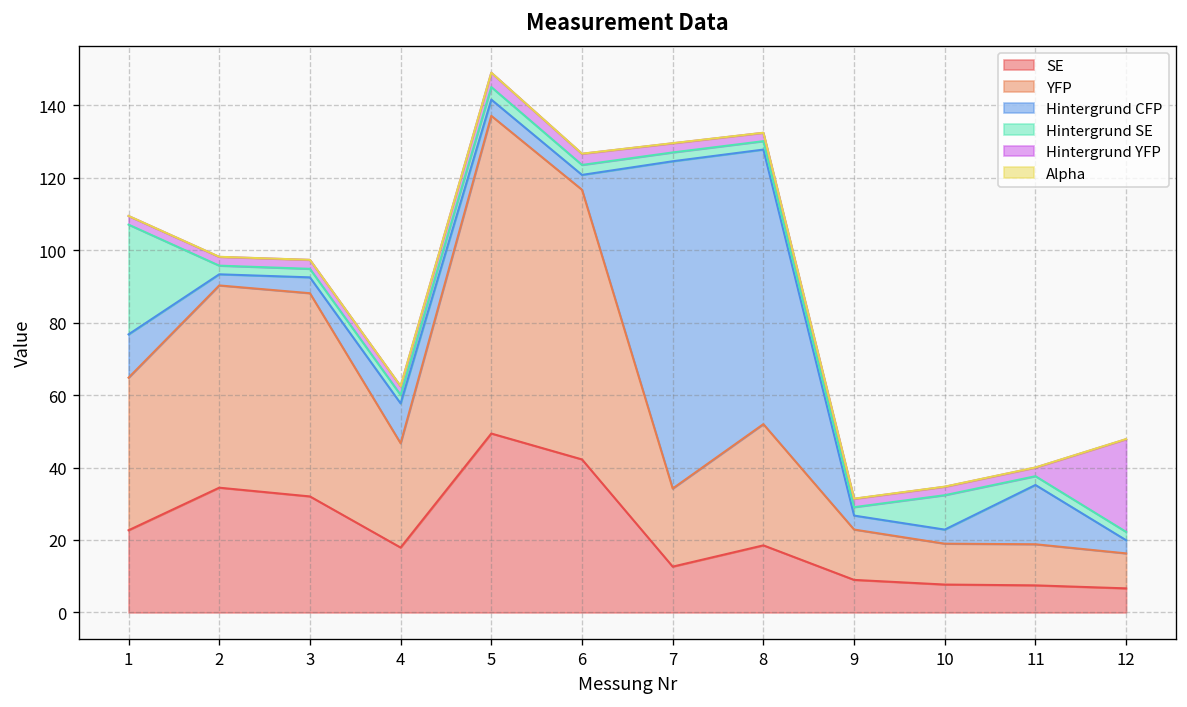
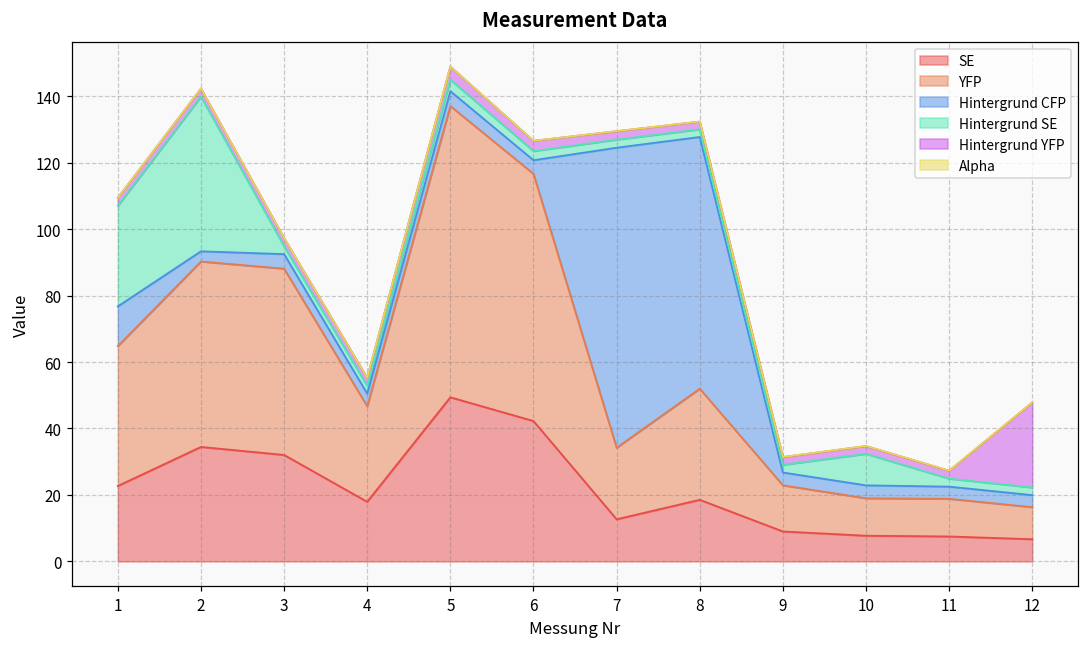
Hintergrund SE, 2: 2 -> 47
Hintergrund CFP, 4: 11 -> 4
Hintergrund CFP, 11: 16 -> 4
